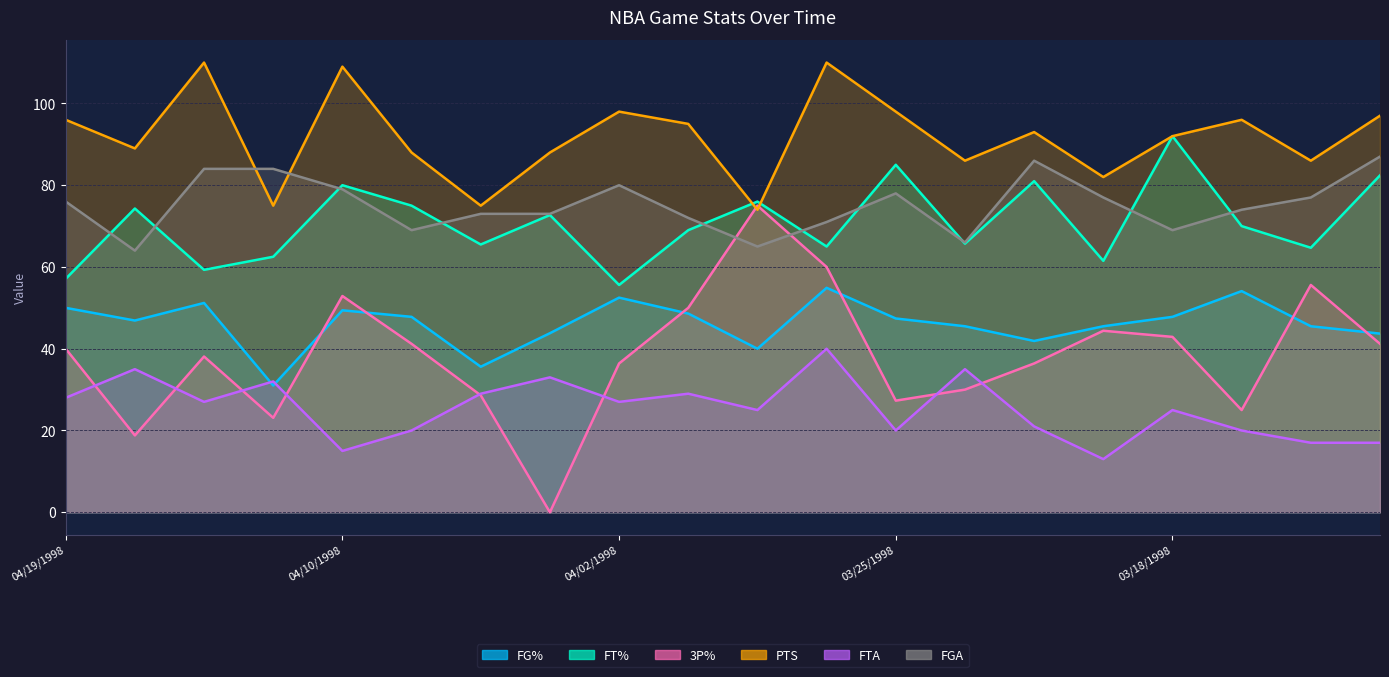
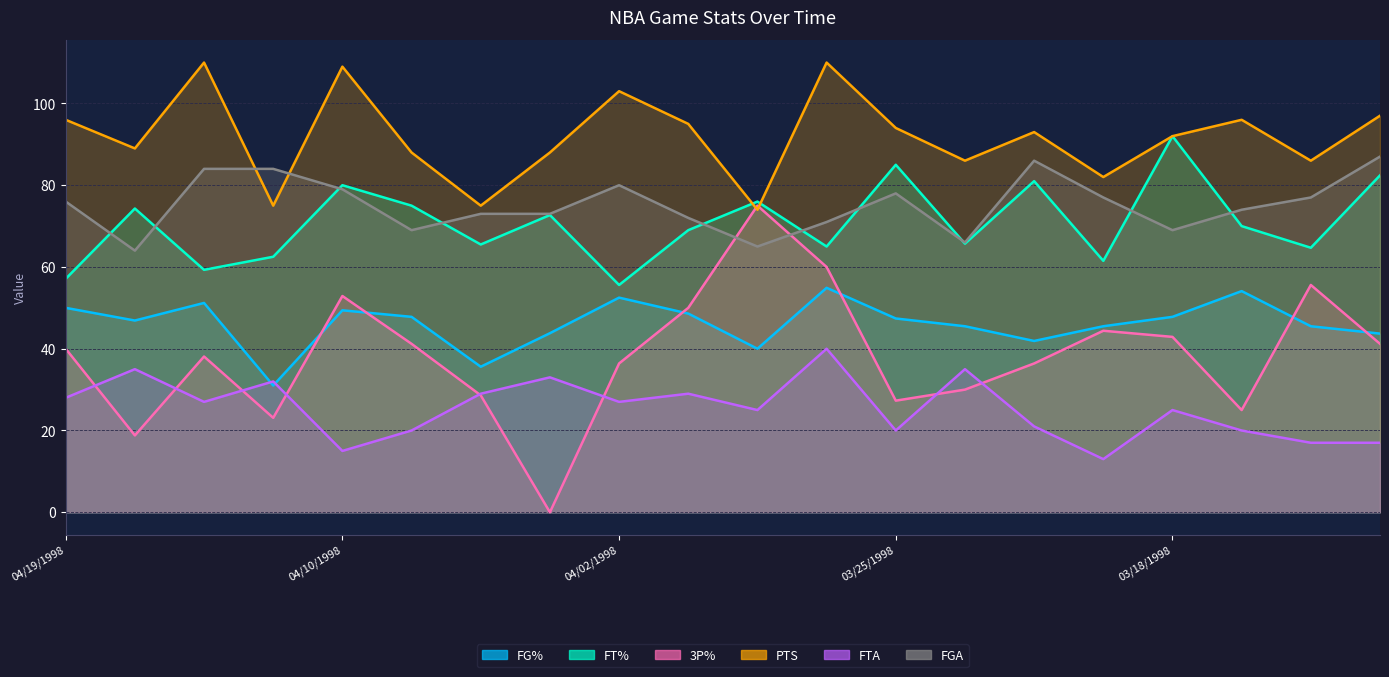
PTS, 04/02/1998: 98 -> 103
PTS, 03/25/1998: 98 -> 94
